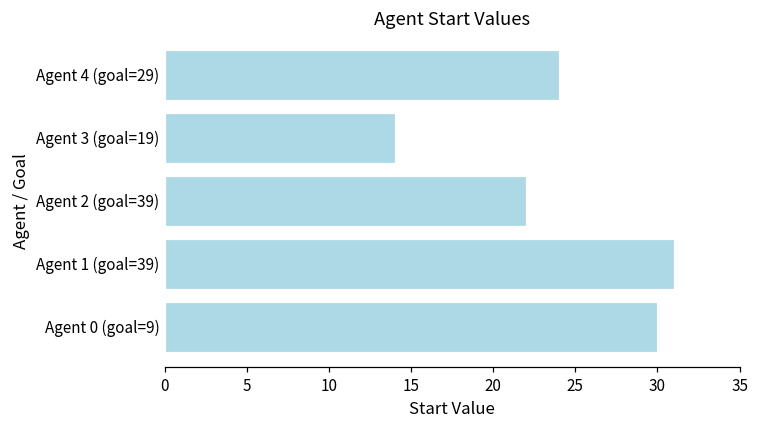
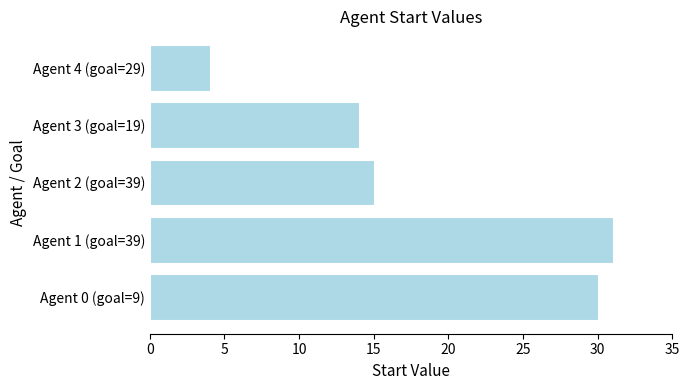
Agent 4 (goal=29): 24 -> 4
Agent 2 (goal=39): 22 -> 15
